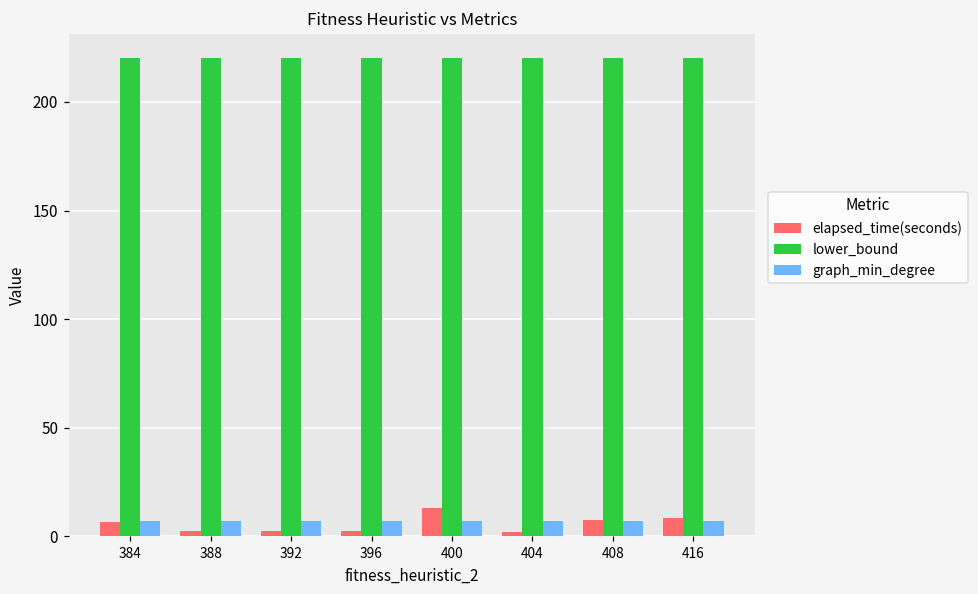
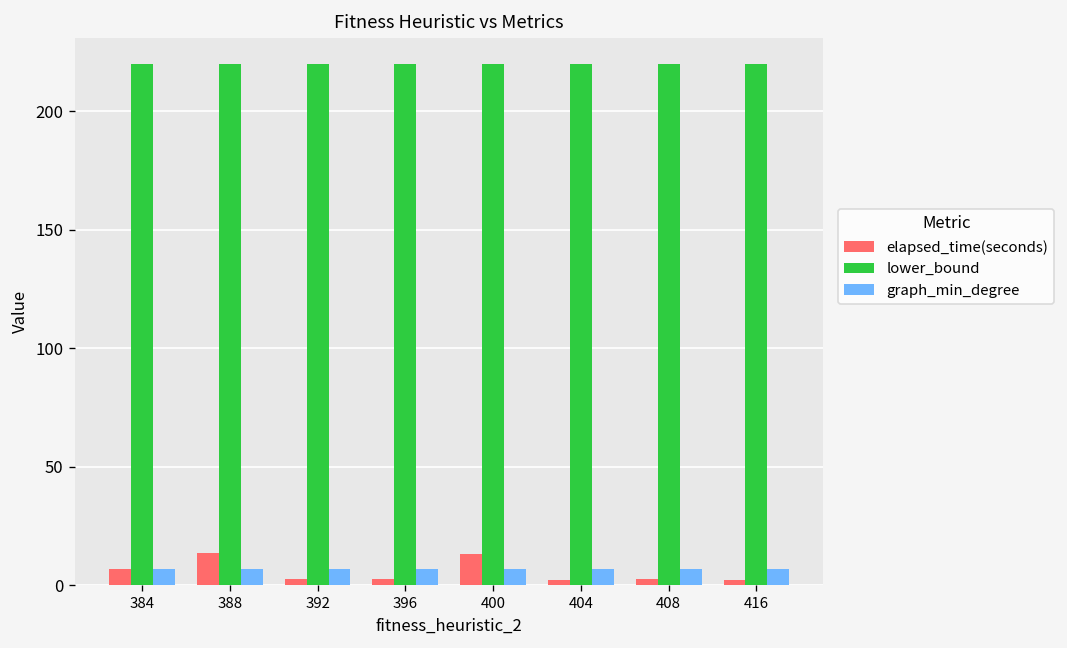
elapsed_time(seconds), 388: 3 -> 14
elapsed_time(seconds), 408: 8 -> 3
elapsed_time(seconds), 416: 8 -> 2
